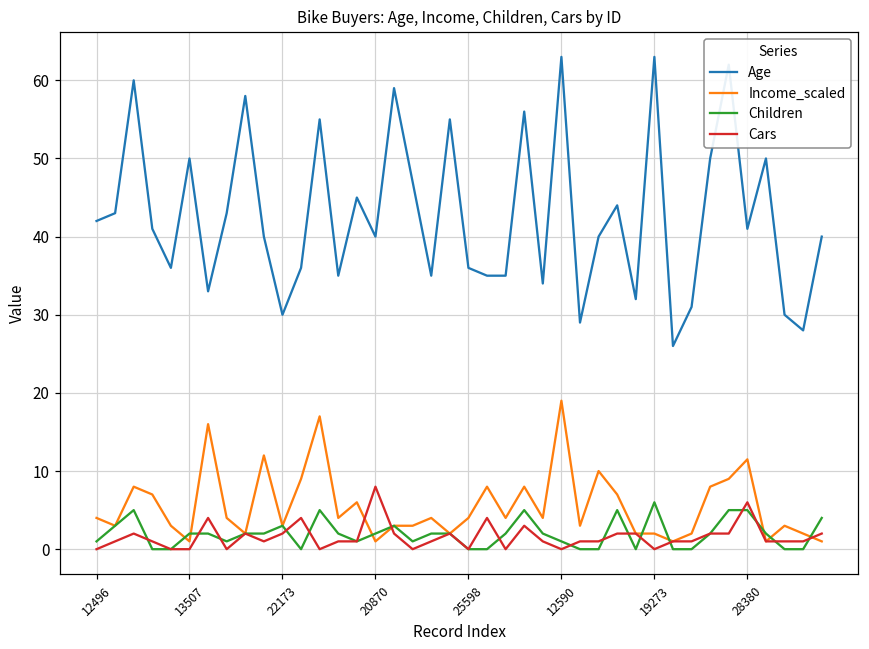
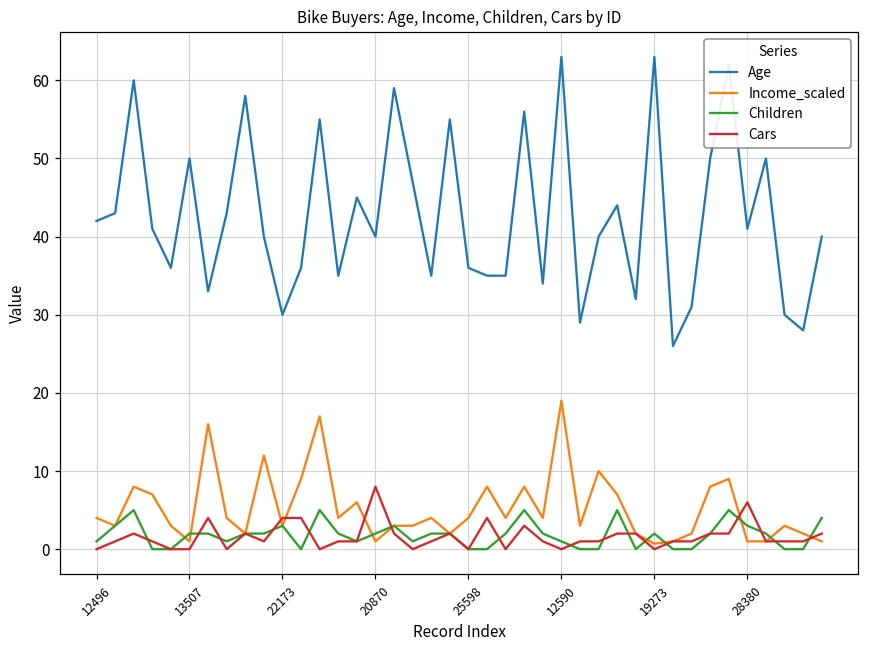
Cars, 22173: 2 -> 4
Income_scaled, 19273: 2 -> 1
Children, 19273: 6 -> 2
Income_scaled, 28380: 12 -> 1
Children, 28380: 5 -> 3
